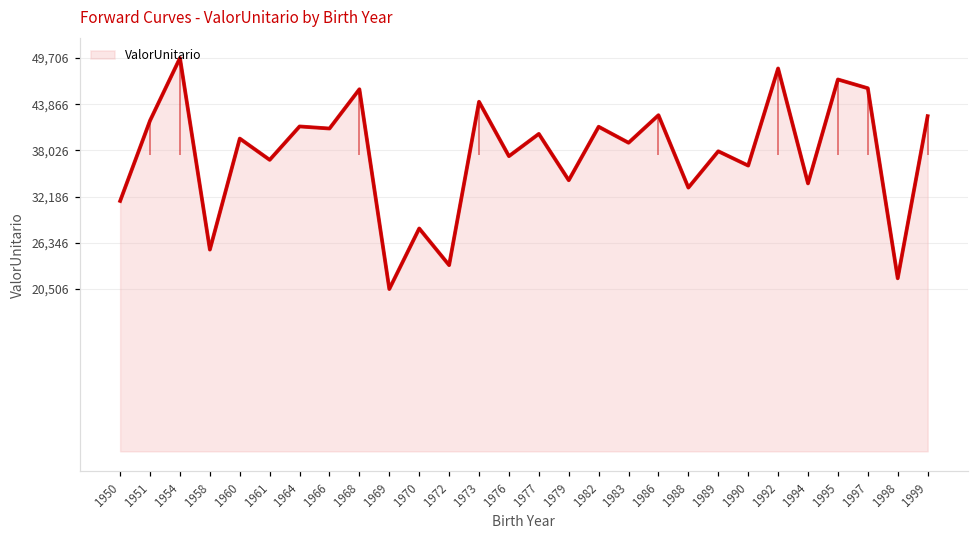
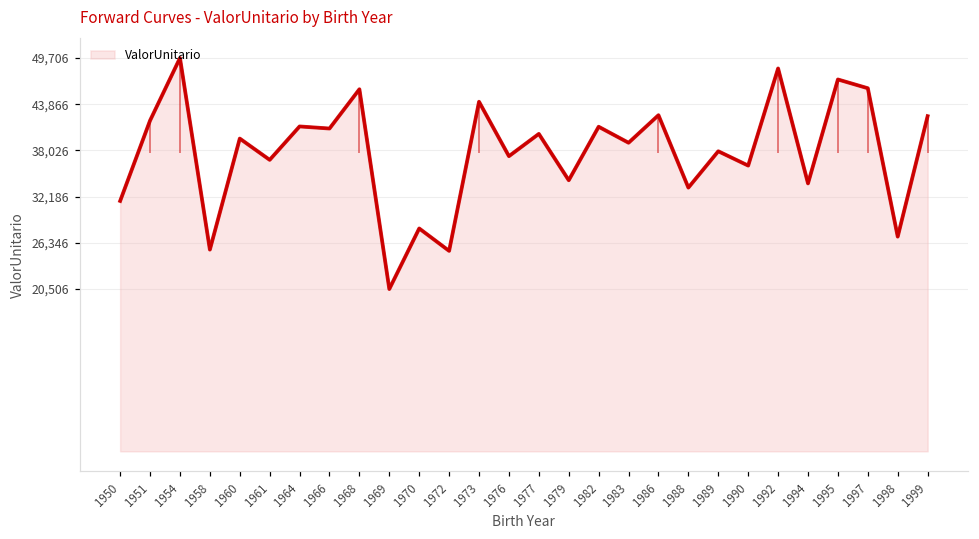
1972: 24,000 -> 25,000
1998: 22,000 -> 27,000
